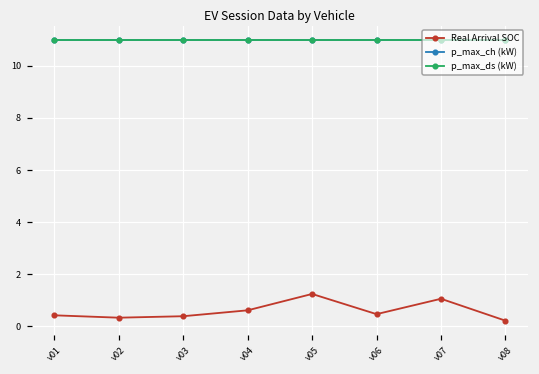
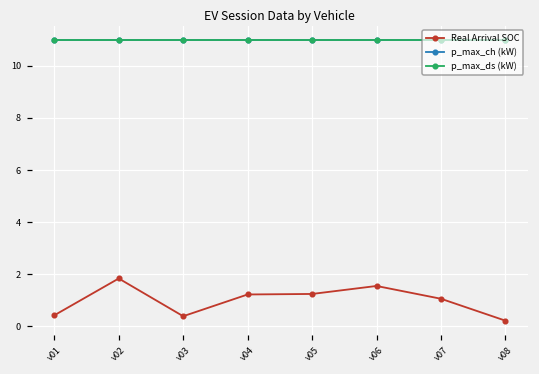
Real Arrival SOC, v02: 0.3 -> 1.8
Real Arrival SOC, v04: 0.6 -> 1.2
Real Arrival SOC, v06: 0.5 -> 1.5
